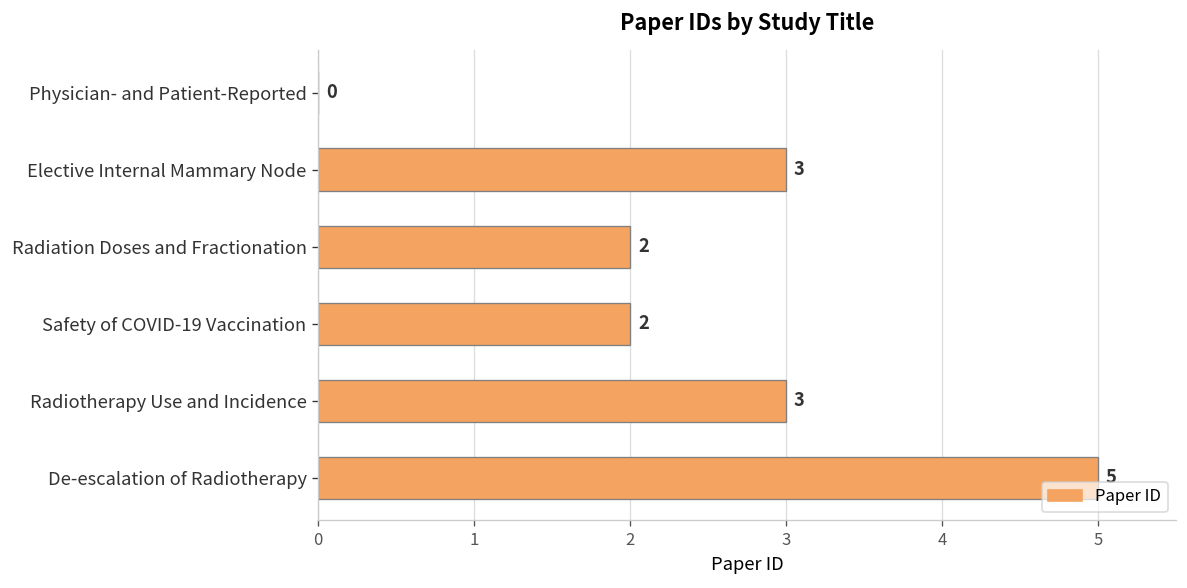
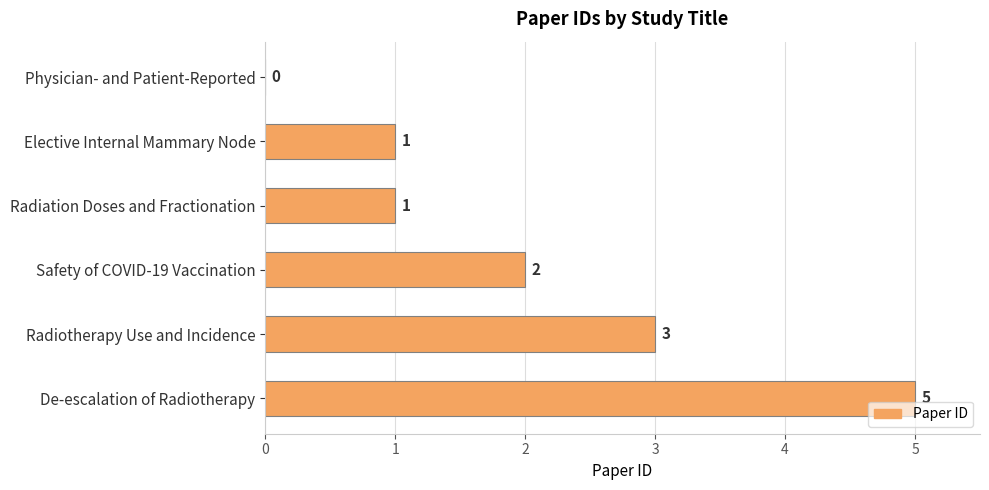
Elective Internal Mammary Node: 3 -> 1
Radiation Doses and Fractionation: 2 -> 1
